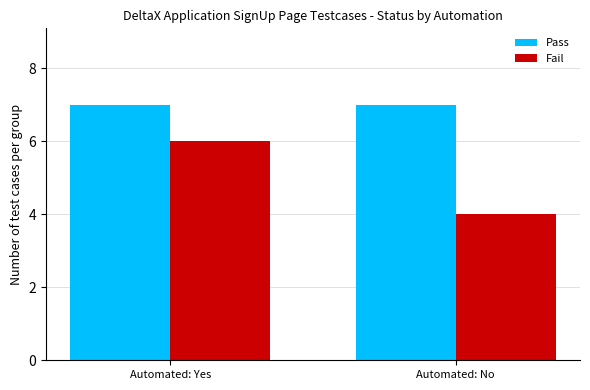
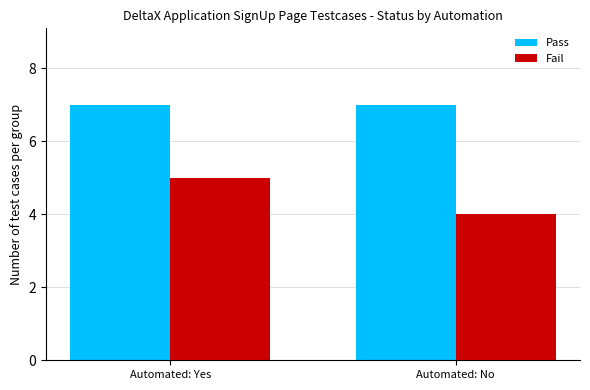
Fail, Automated: Yes: 6 -> 5
